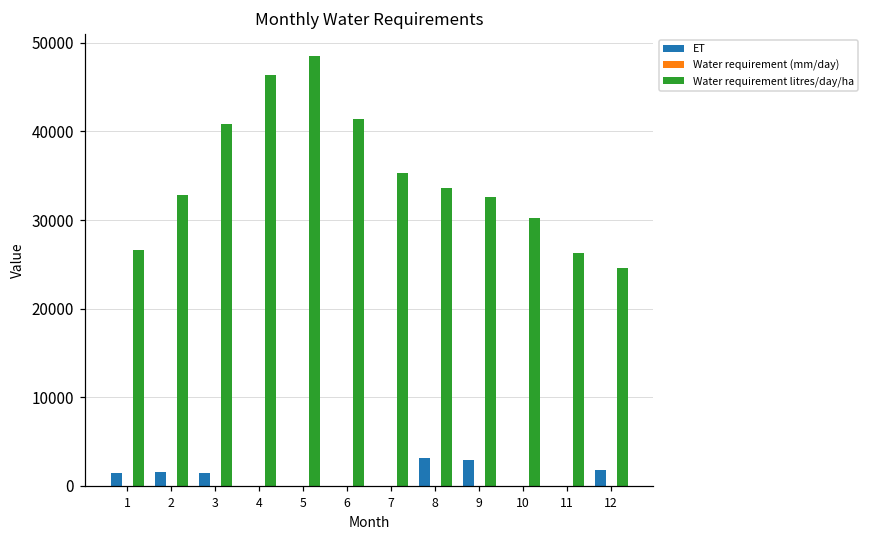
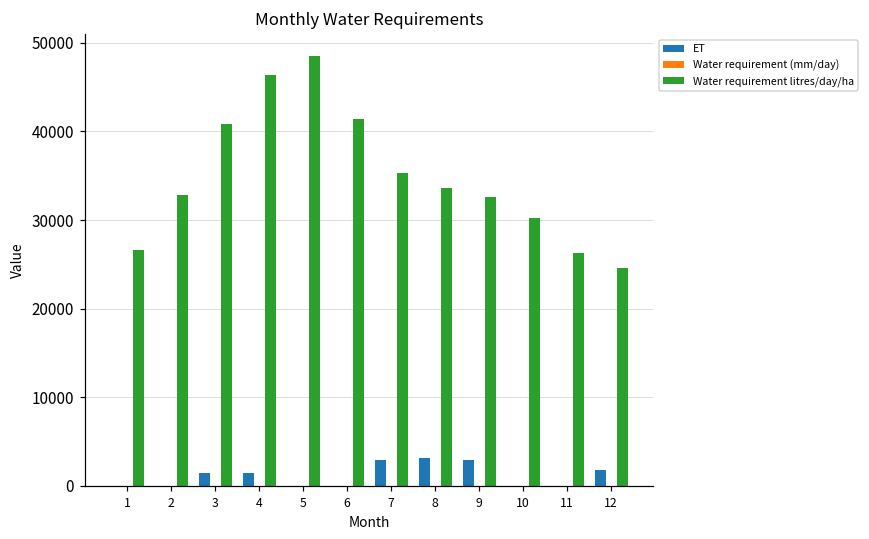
ET, 1: 1000 -> 0
ET, 2: 2000 -> 0
ET, 4: 0 -> 1000
ET, 7: 0 -> 3000
